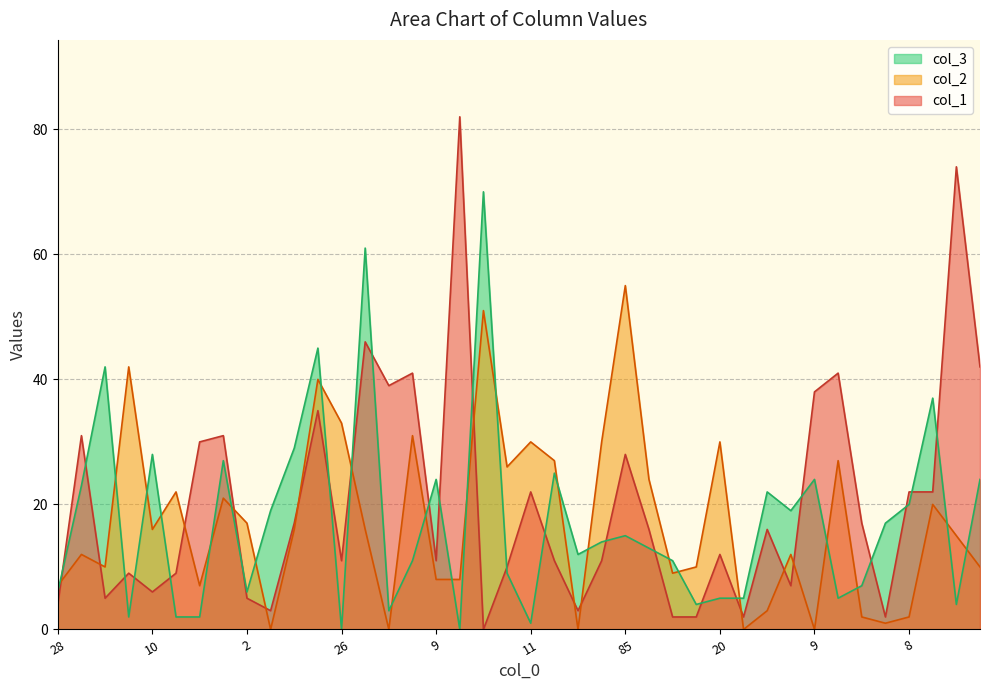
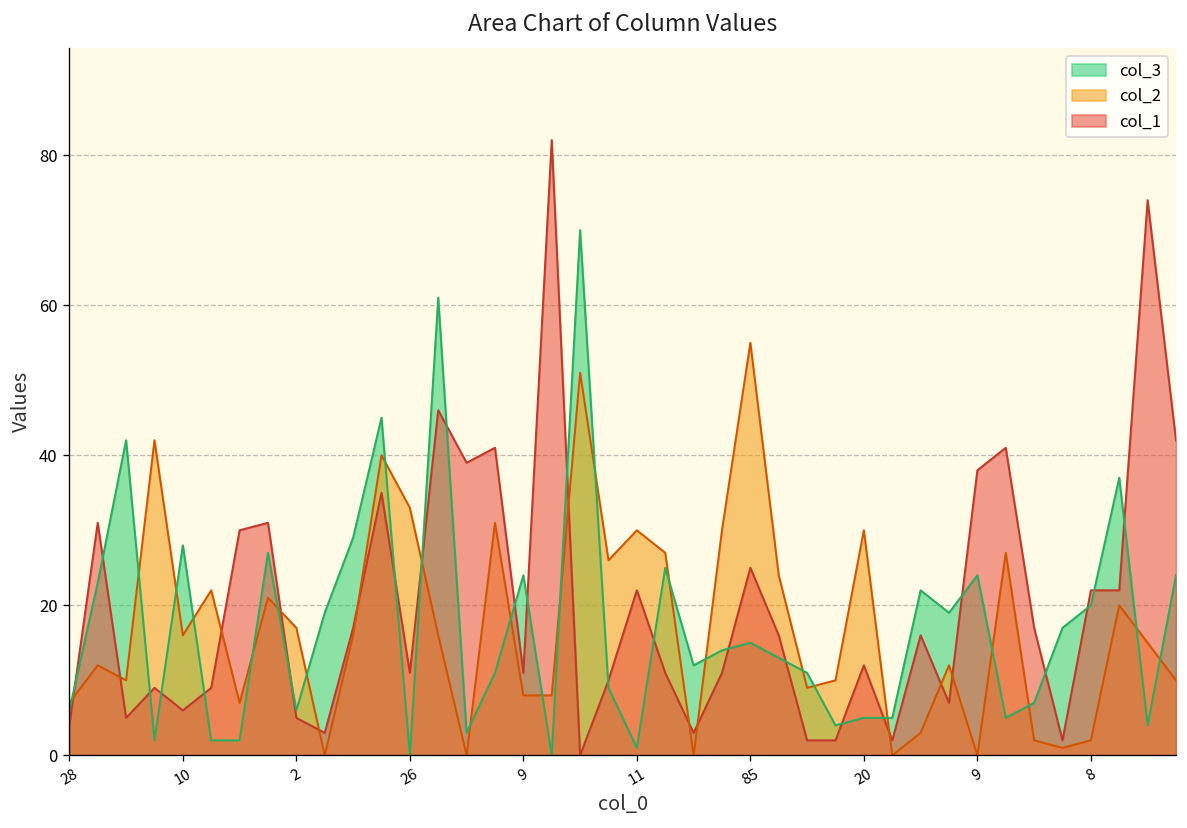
col_1, 85: 28 -> 25
